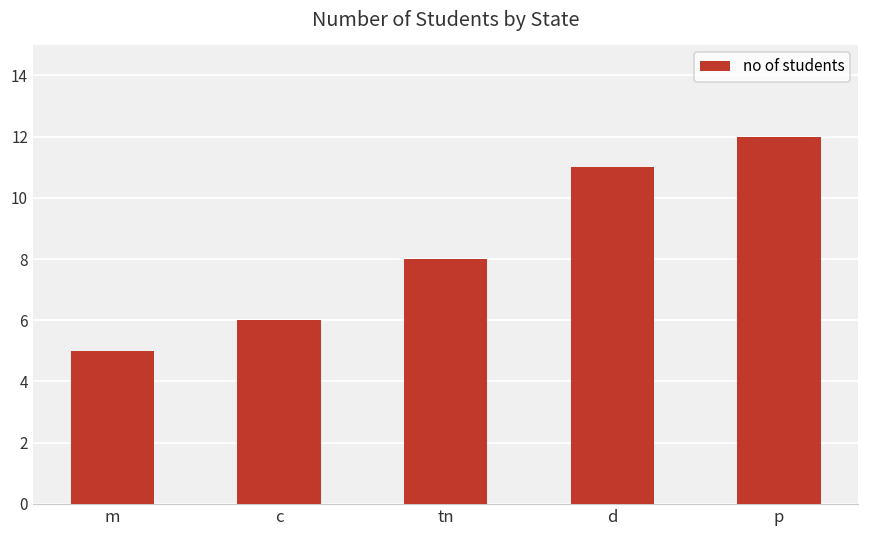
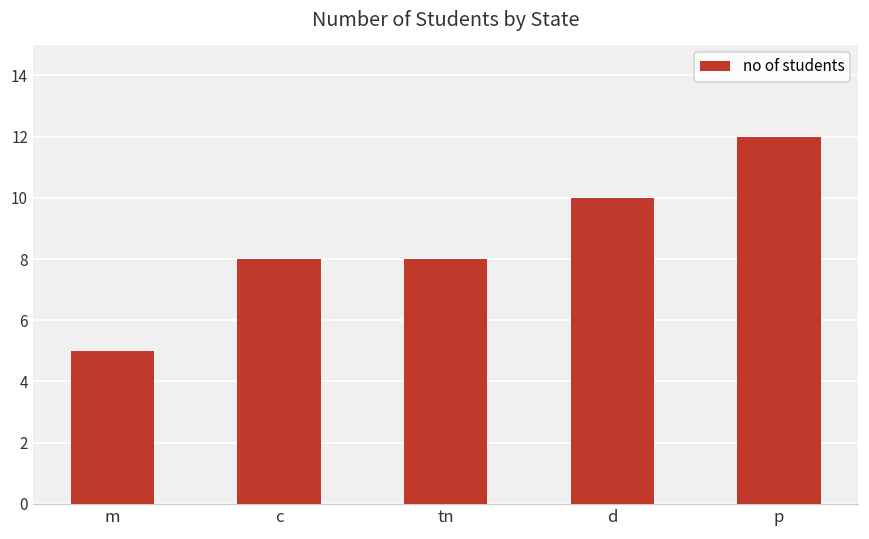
c: 6 -> 8
d: 11 -> 10
